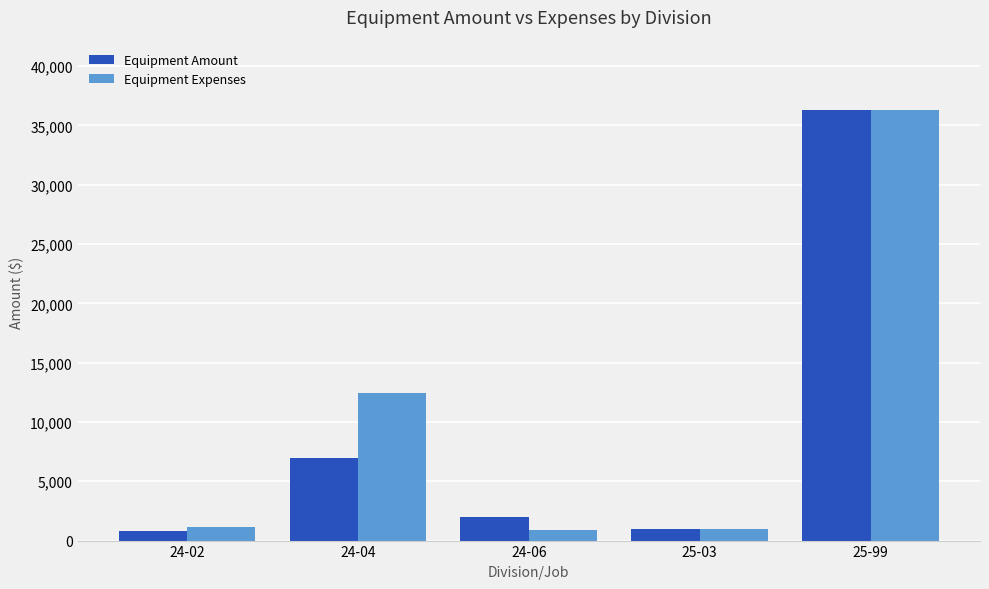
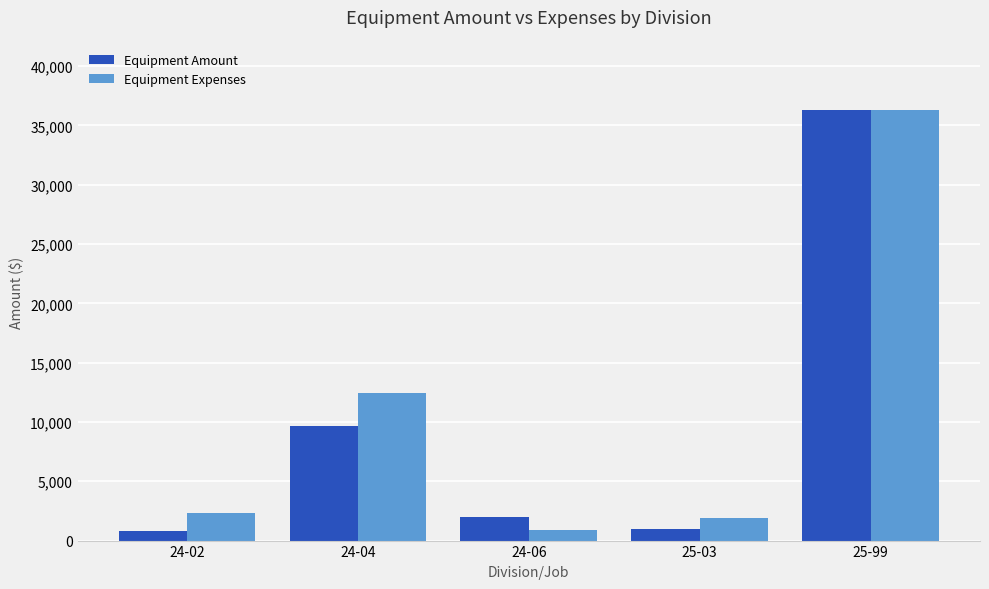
Equipment Expenses, 24-02: 1,100 -> 2,300
Equipment Amount, 24-04: 7,000 -> 9,700
Equipment Expenses, 25-03: 1,000 -> 1,900
